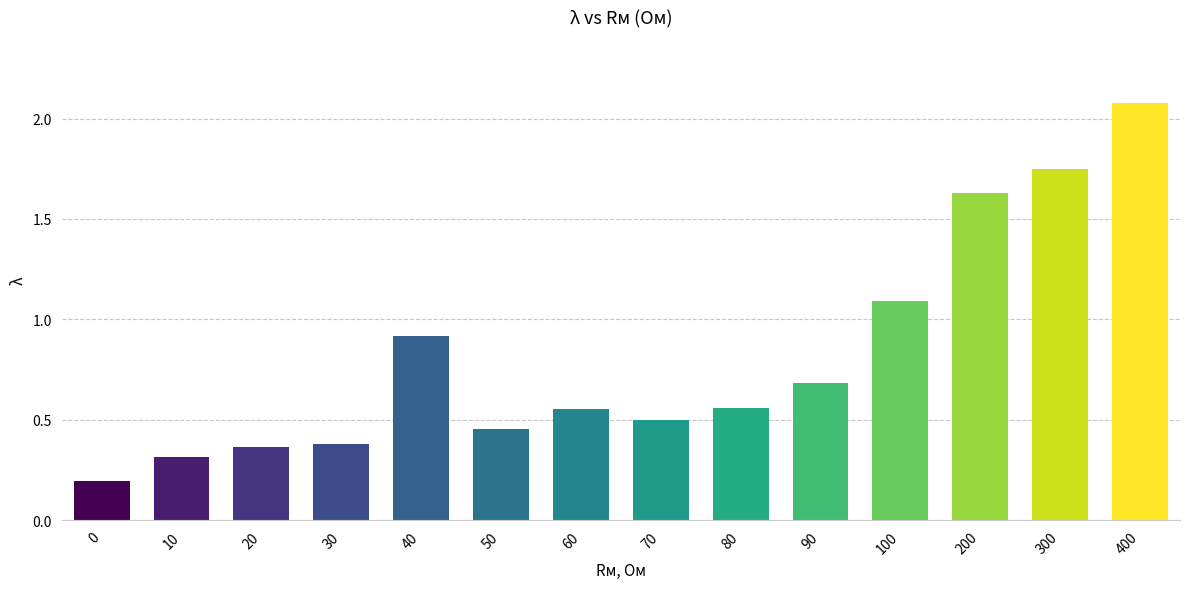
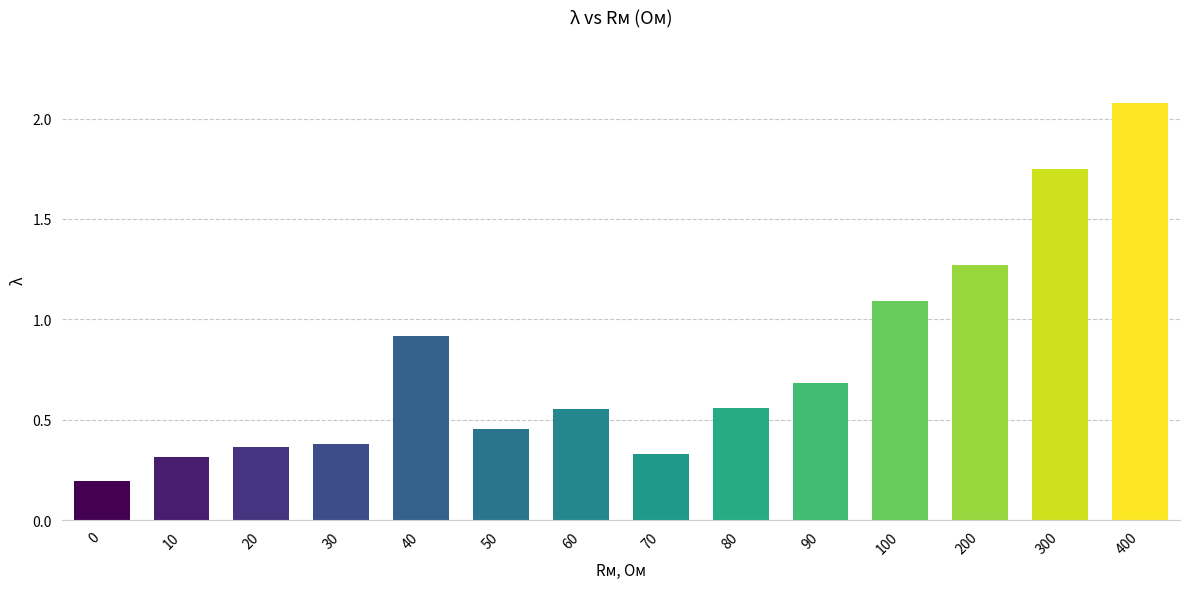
70: 0.50 -> 0.33
200: 1.63 -> 1.27
